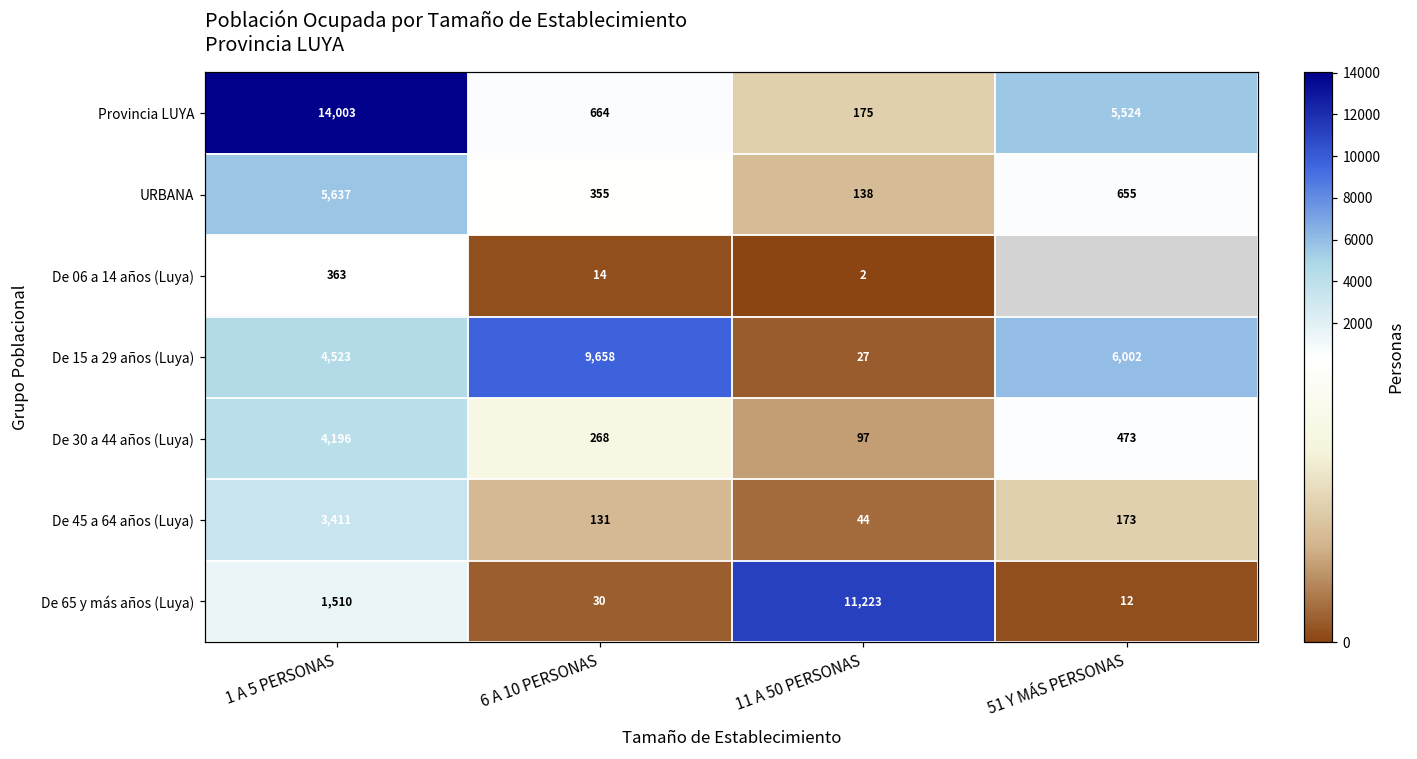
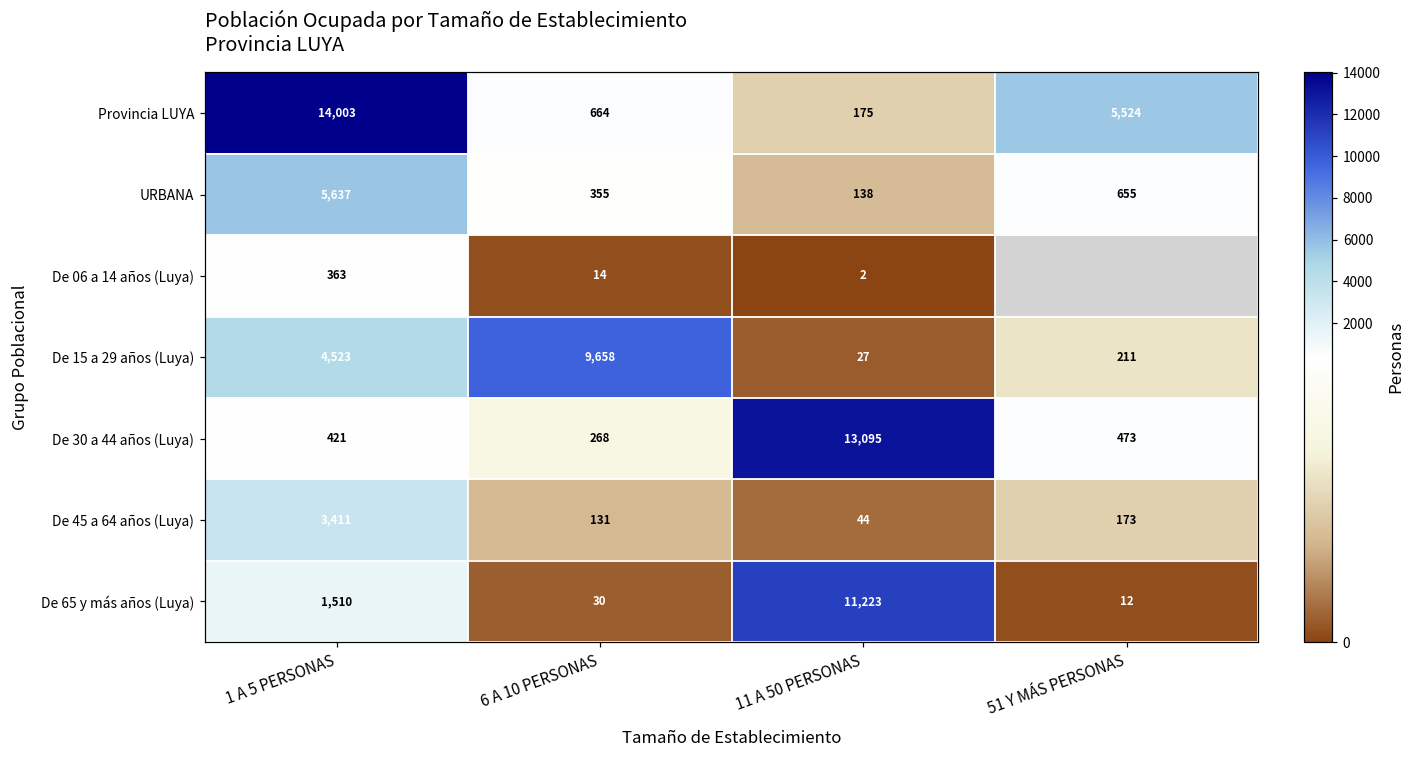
De 15 a 29 años (Luya), 51 Y MÁS PERSONAS: 6,002 -> 211
De 30 a 44 años (Luya), 1 A 5 PERSONAS: 4,196 -> 421
De 30 a 44 años (Luya), 11 A 50 PERSONAS: 97 -> 13,095
